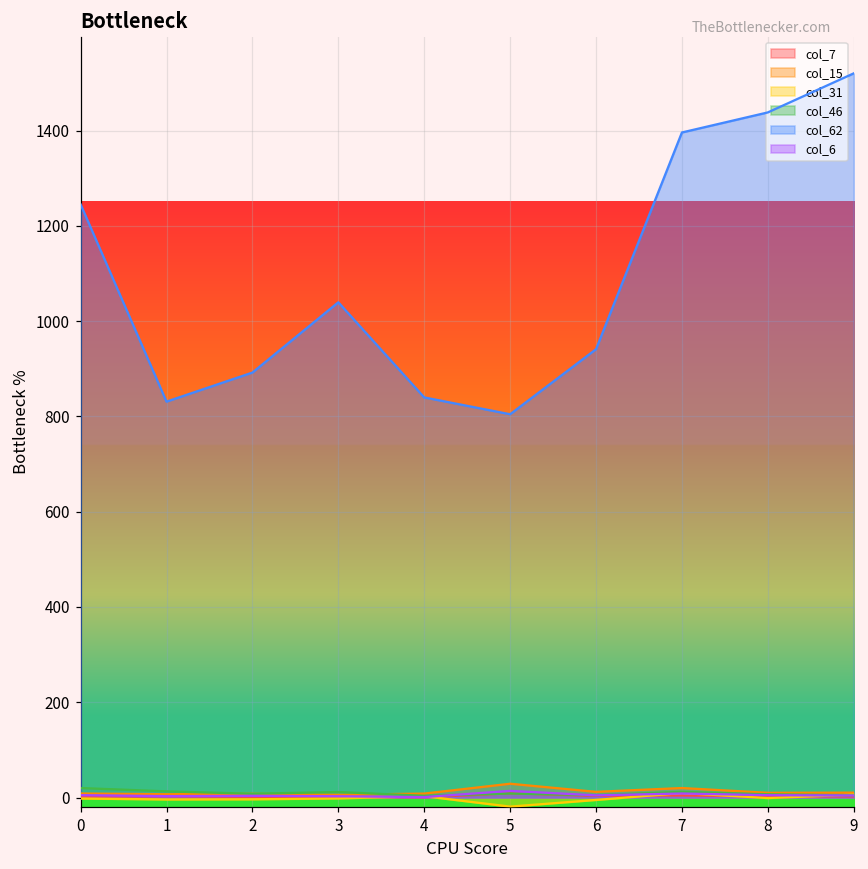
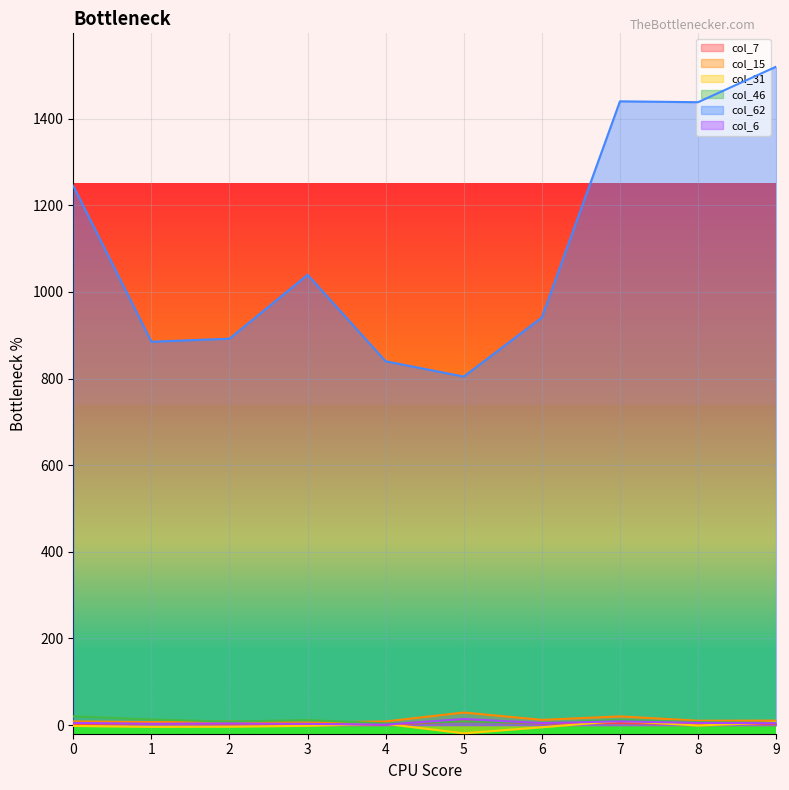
col_62, 1: 830 -> 890
col_62, 7: 1400 -> 1440
